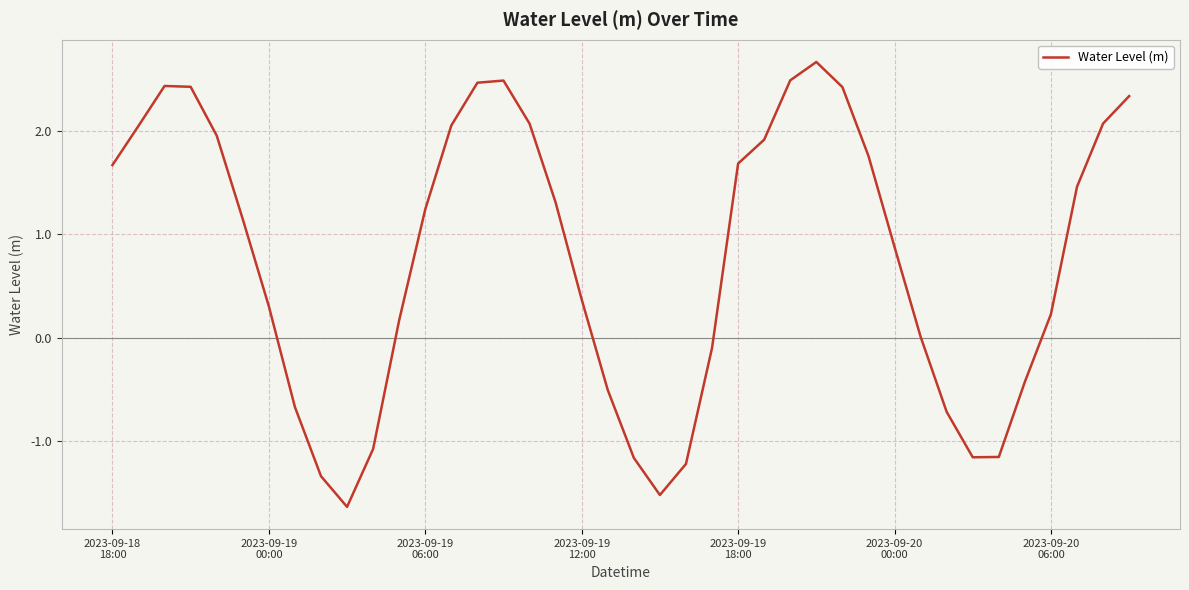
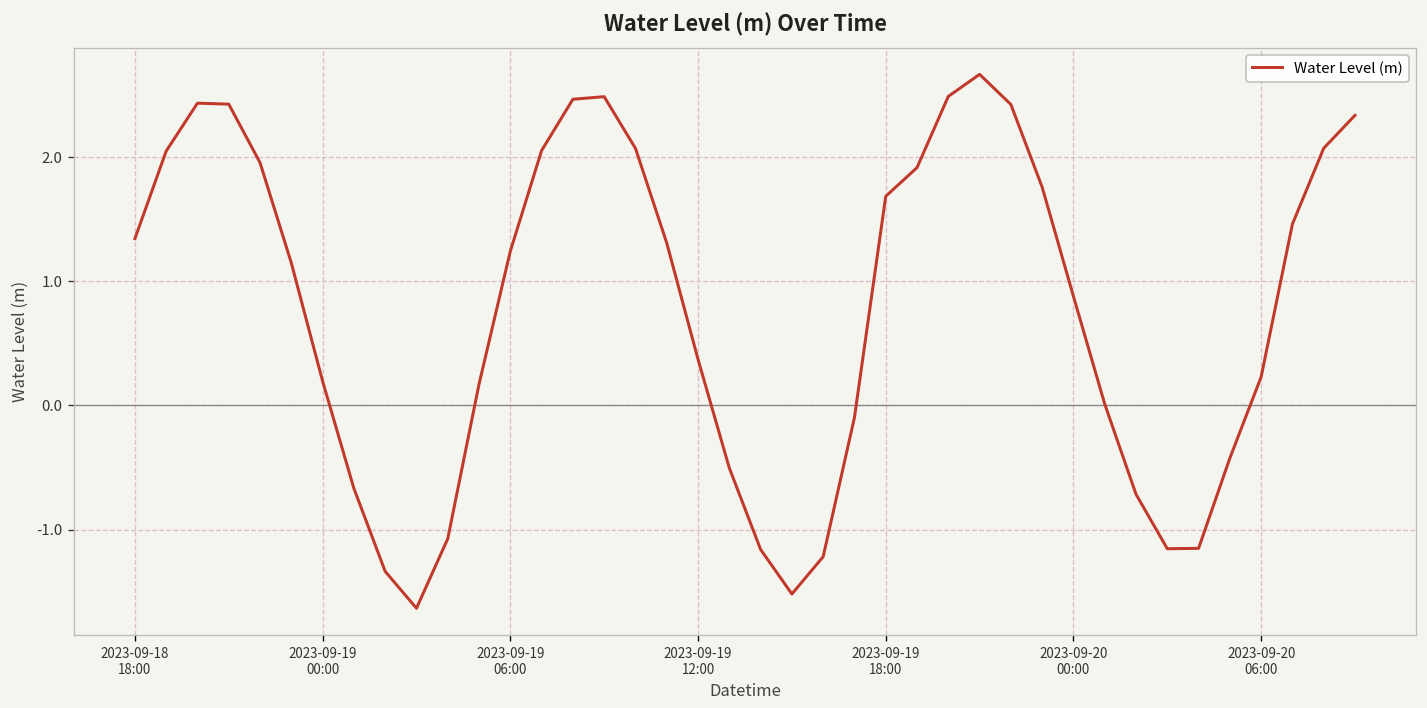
2023-09-18 18:00: 1.67 -> 1.34
2023-09-19 00:00: 0.31 -> 0.19
